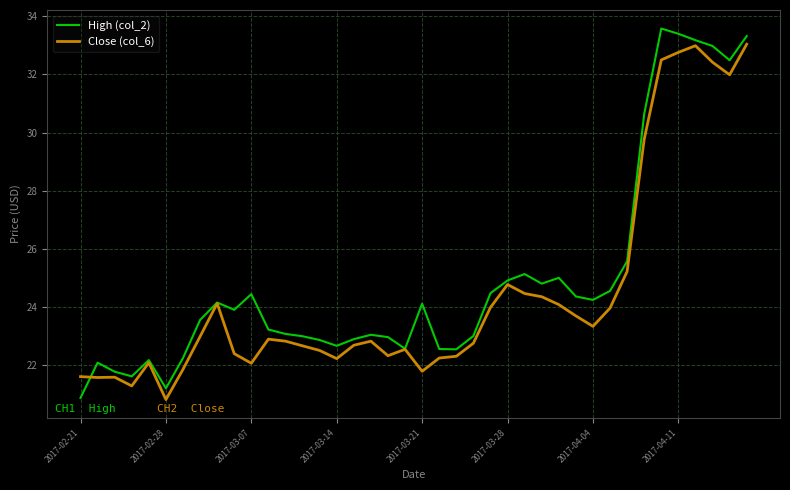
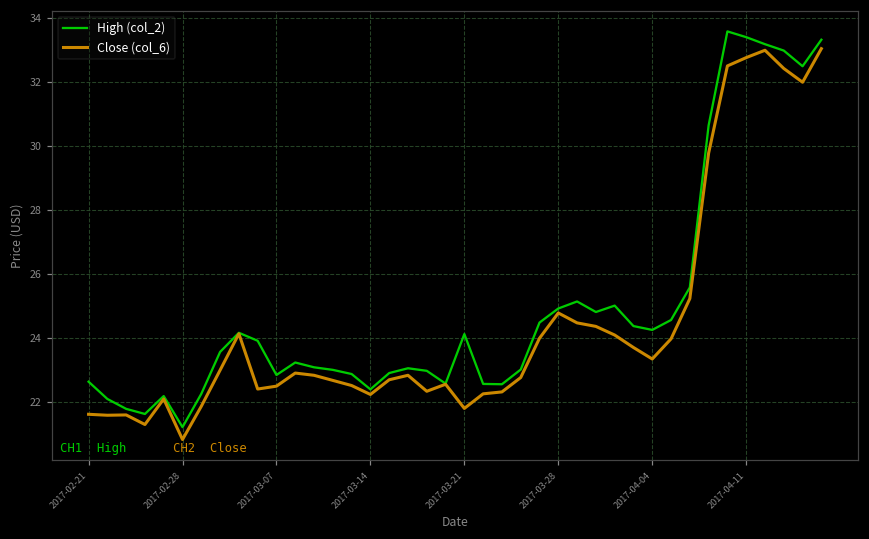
High (col_2), 2017-02-21: 20.9 -> 22.6
High (col_2), 2017-03-07: 24.4 -> 22.8
Close (col_6), 2017-03-07: 22.1 -> 22.5
High (col_2), 2017-03-14: 22.7 -> 22.4
